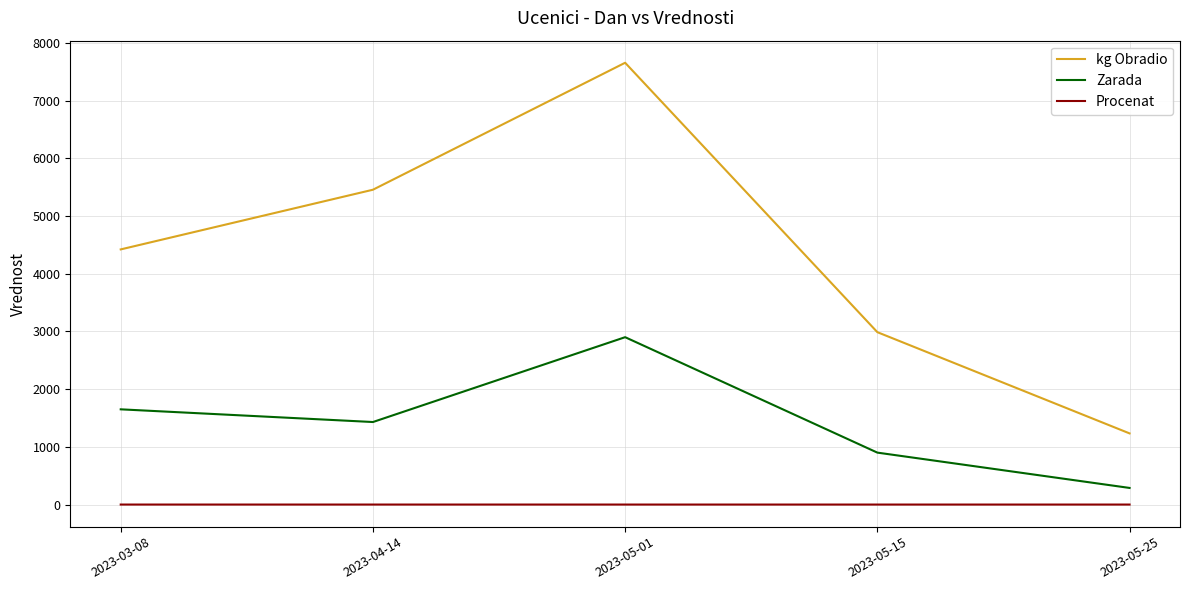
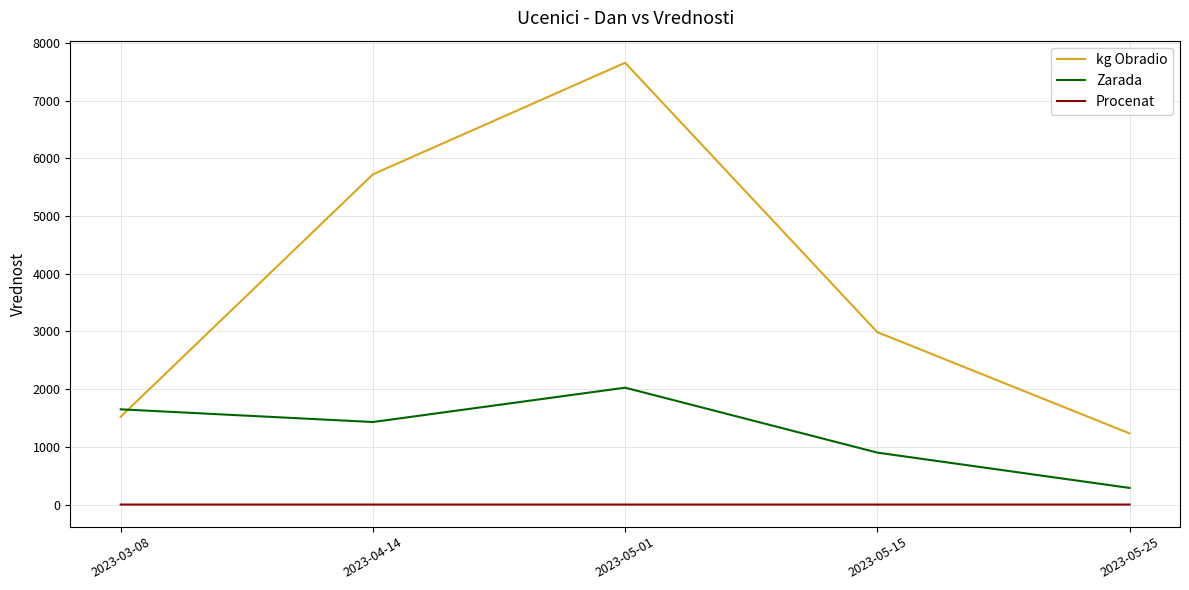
kg Obradio, 2023-03-08: 4400 -> 1500
kg Obradio, 2023-04-14: 5500 -> 5700
Zarada, 2023-05-01: 2900 -> 2000
